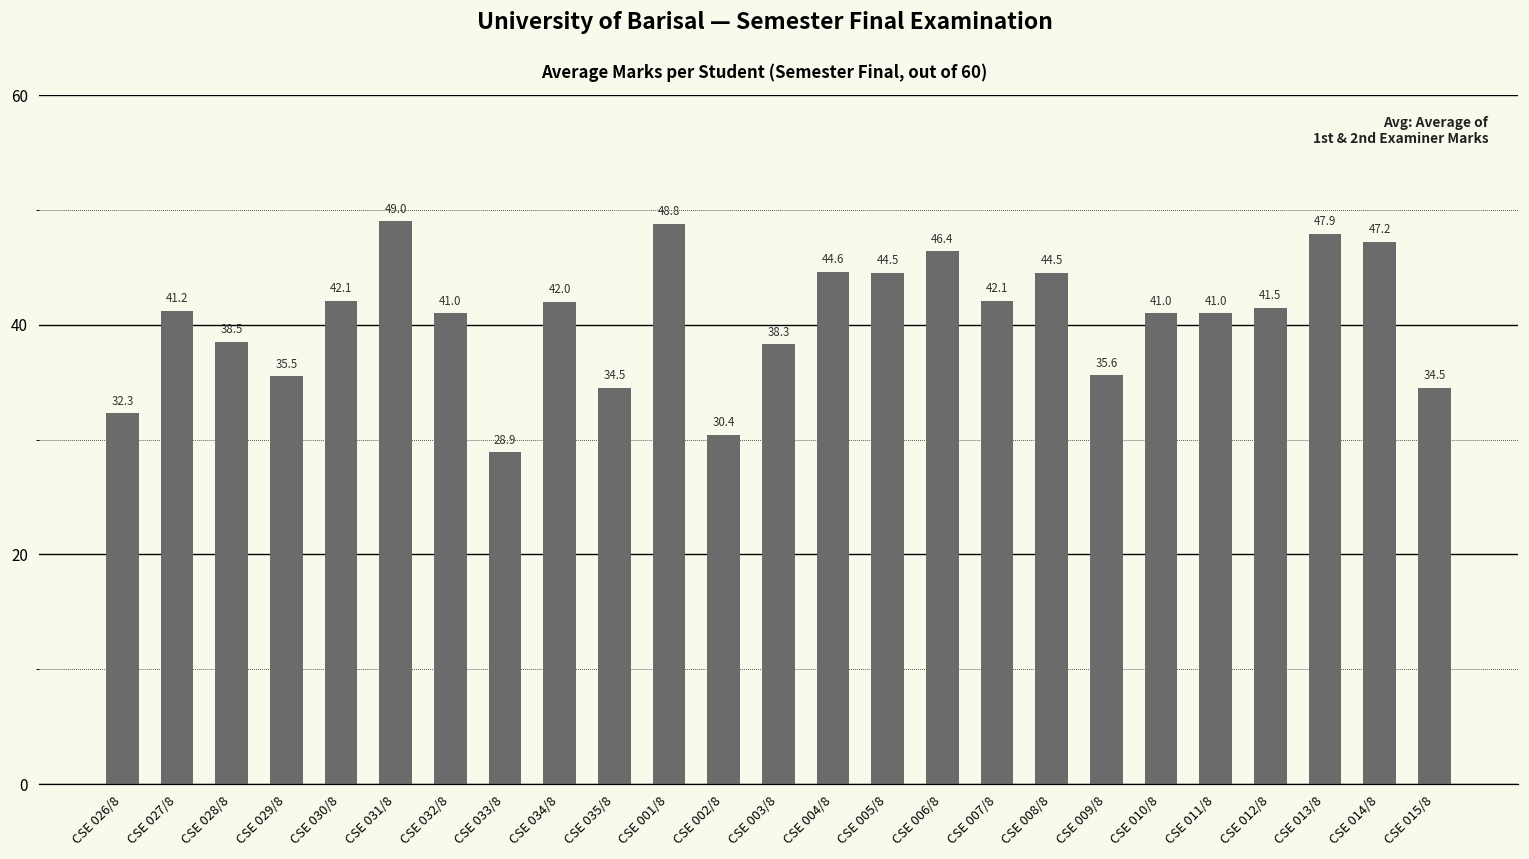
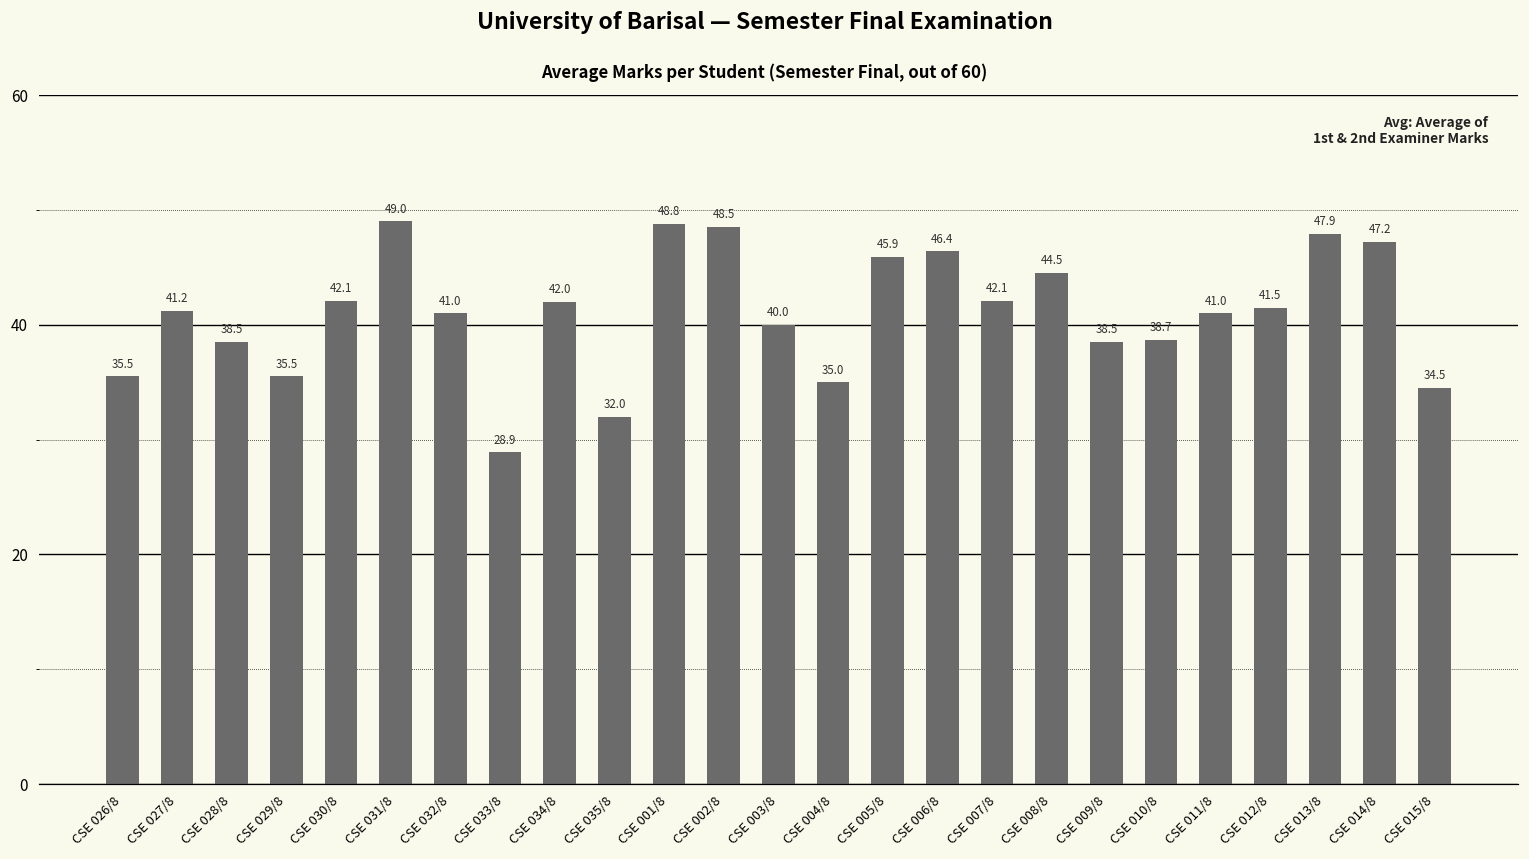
CSE 026/8: 32.3 -> 35.5
CSE 035/8: 34.5 -> 32.0
CSE 002/8: 30.4 -> 48.5
CSE 003/8: 38.3 -> 40.0
CSE 004/8: 44.6 -> 35.0
CSE 005/8: 44.5 -> 45.9
CSE 009/8: 35.6 -> 38.5
CSE 010/8: 41.0 -> 38.7
